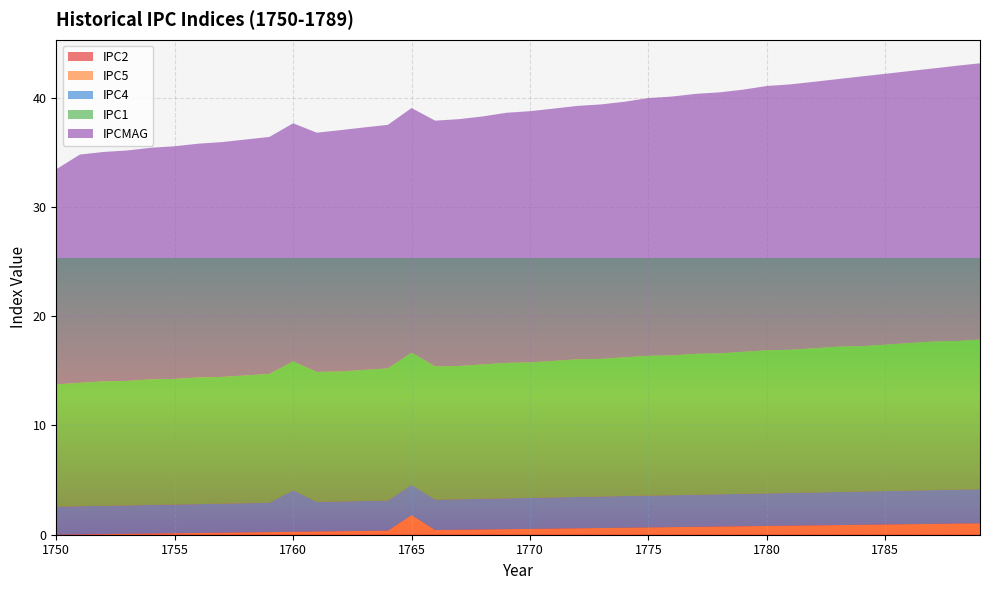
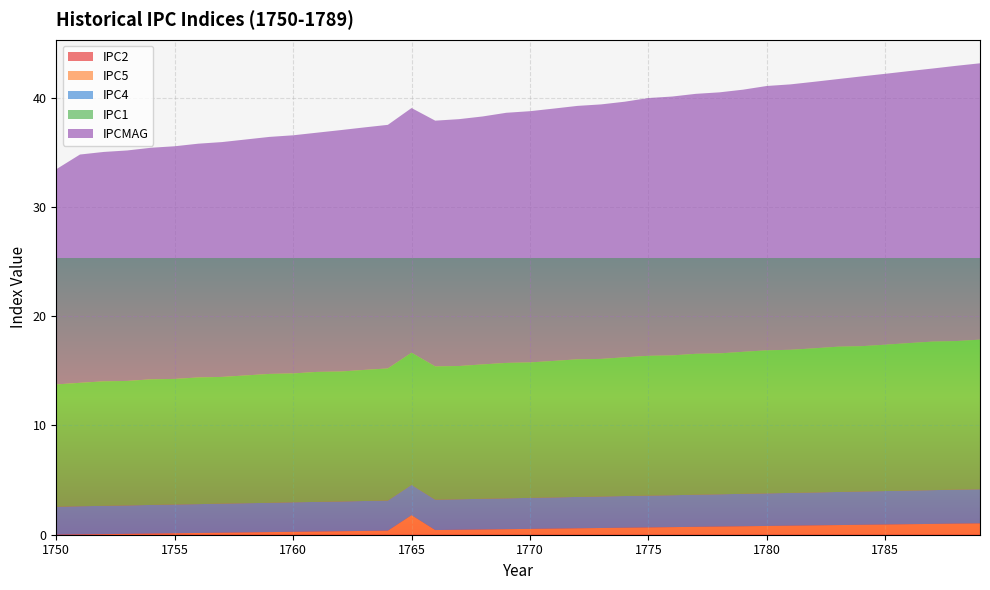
IPC4, 1760: 3.8 -> 2.7
